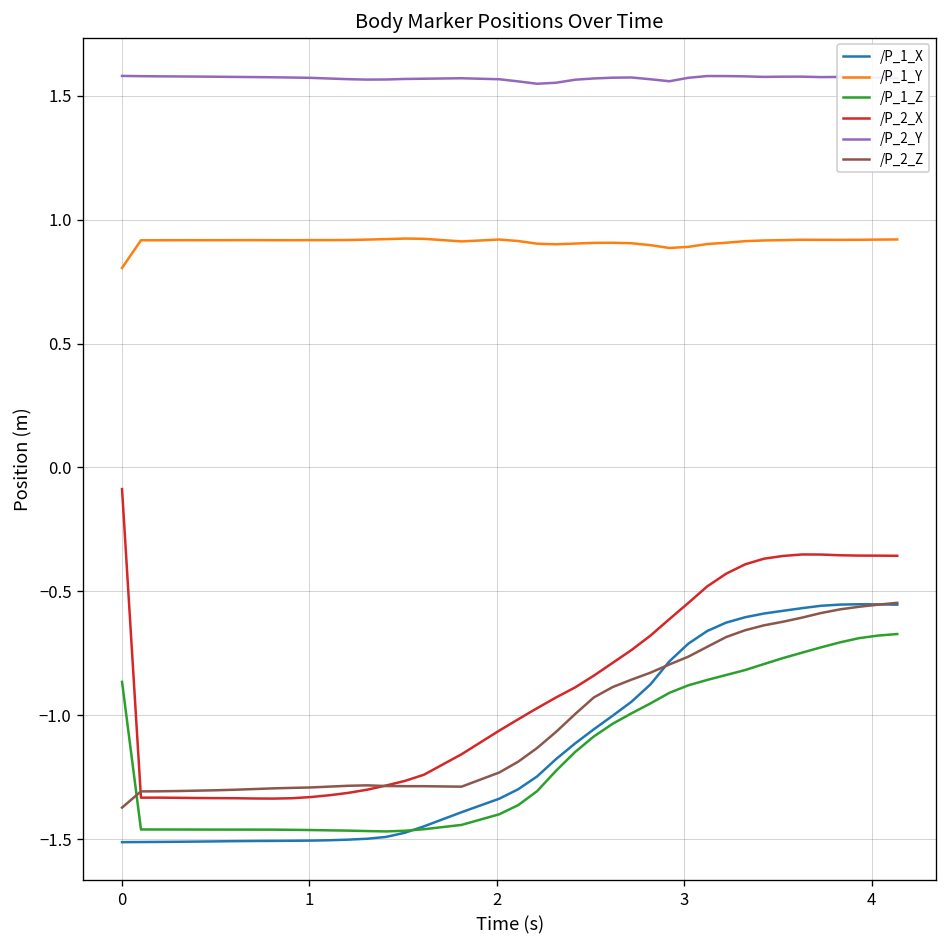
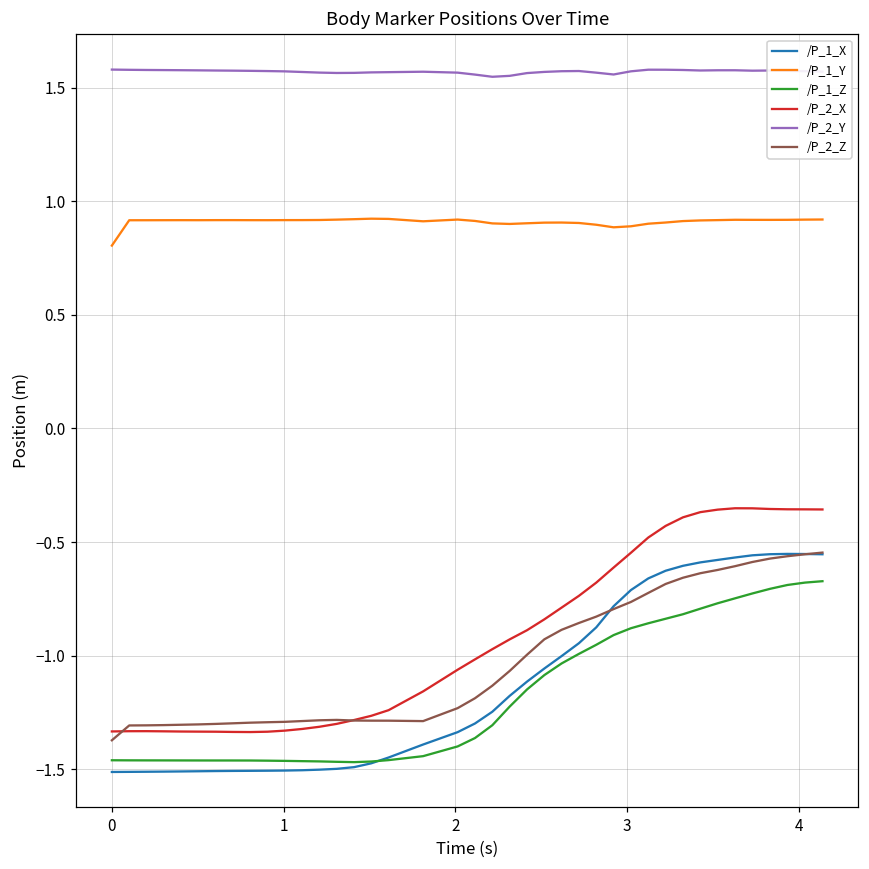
/P_1_Z, 0: -0.87 -> -1.46
/P_2_X, 0: -0.09 -> -1.33
